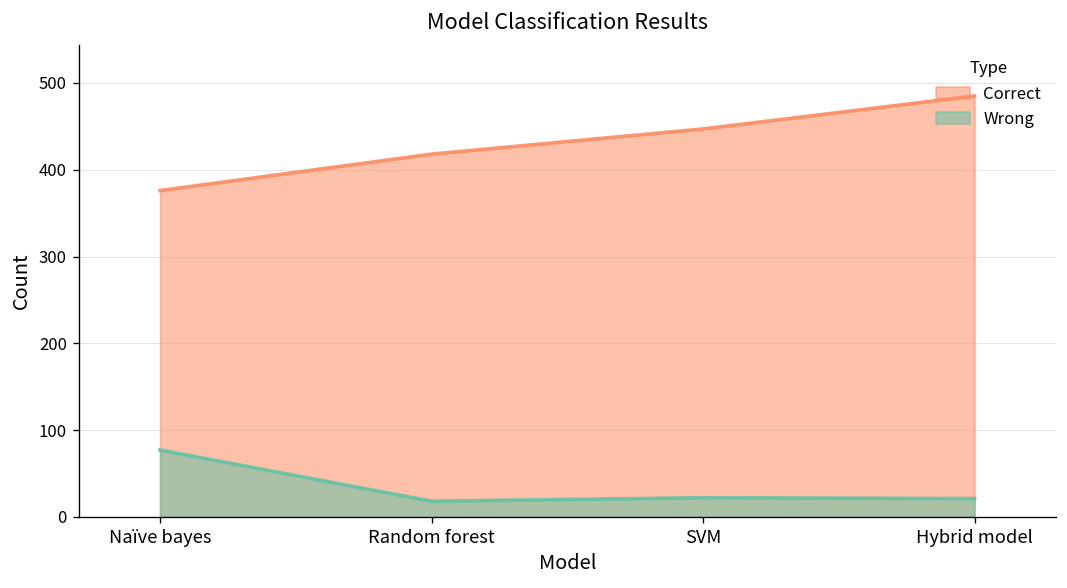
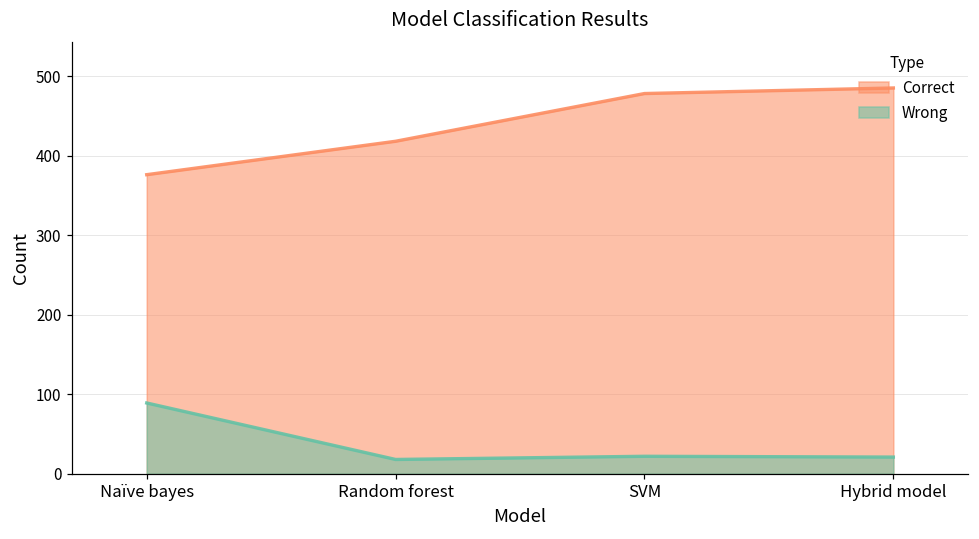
Wrong, Naïve bayes: 80 -> 90
Correct, SVM: 450 -> 480
